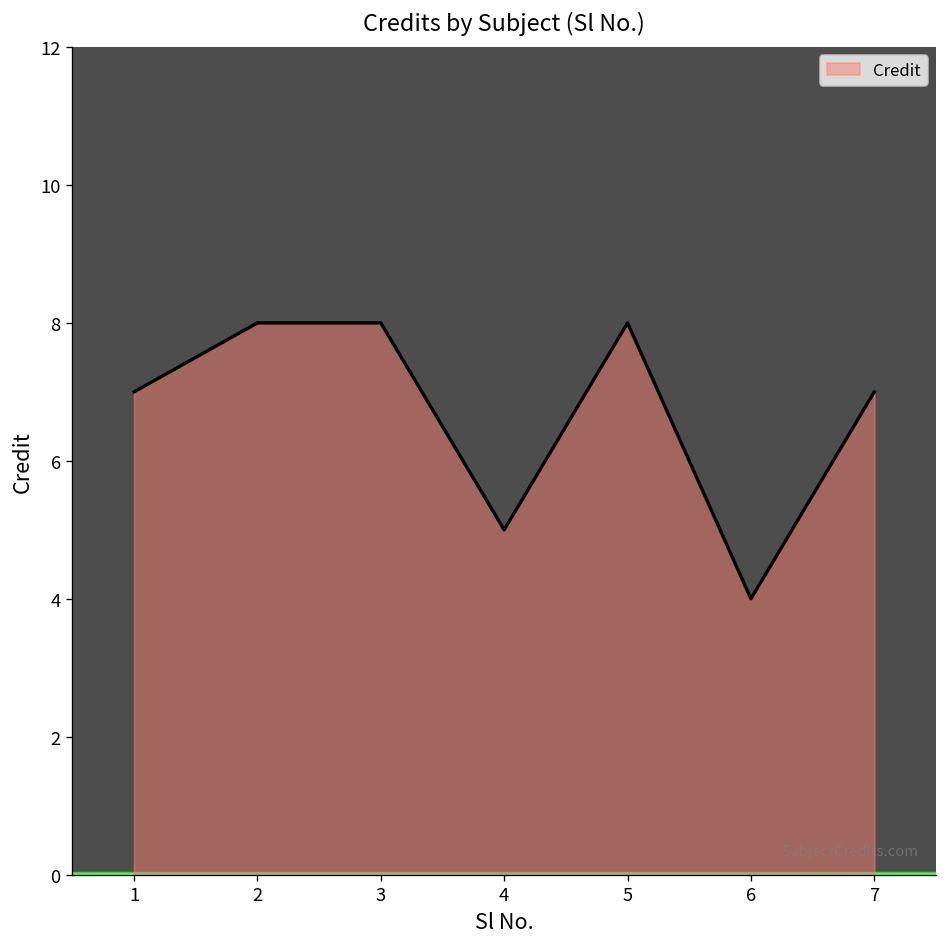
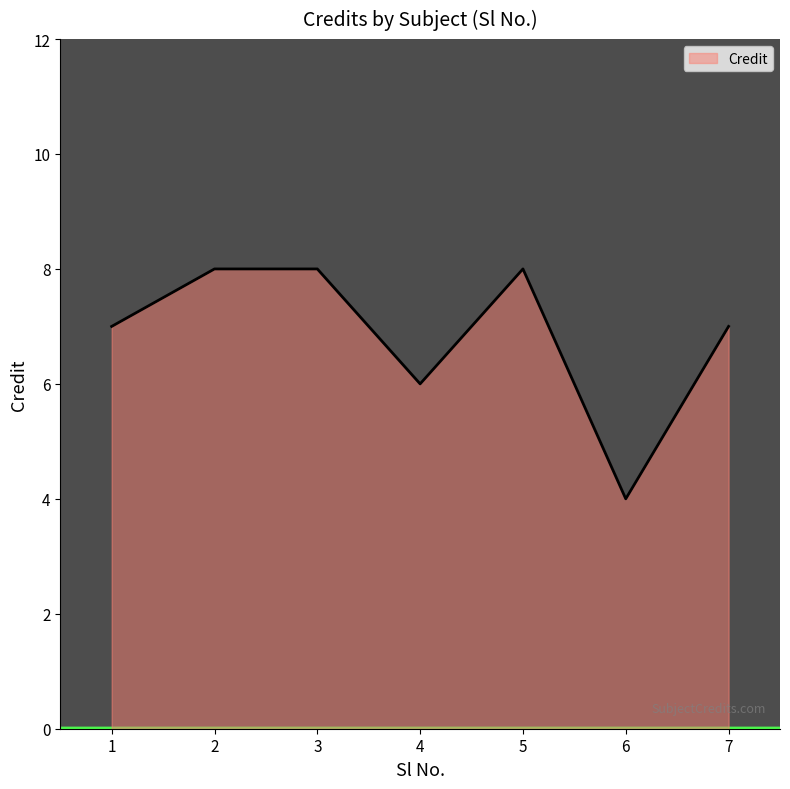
4: 5 -> 6
